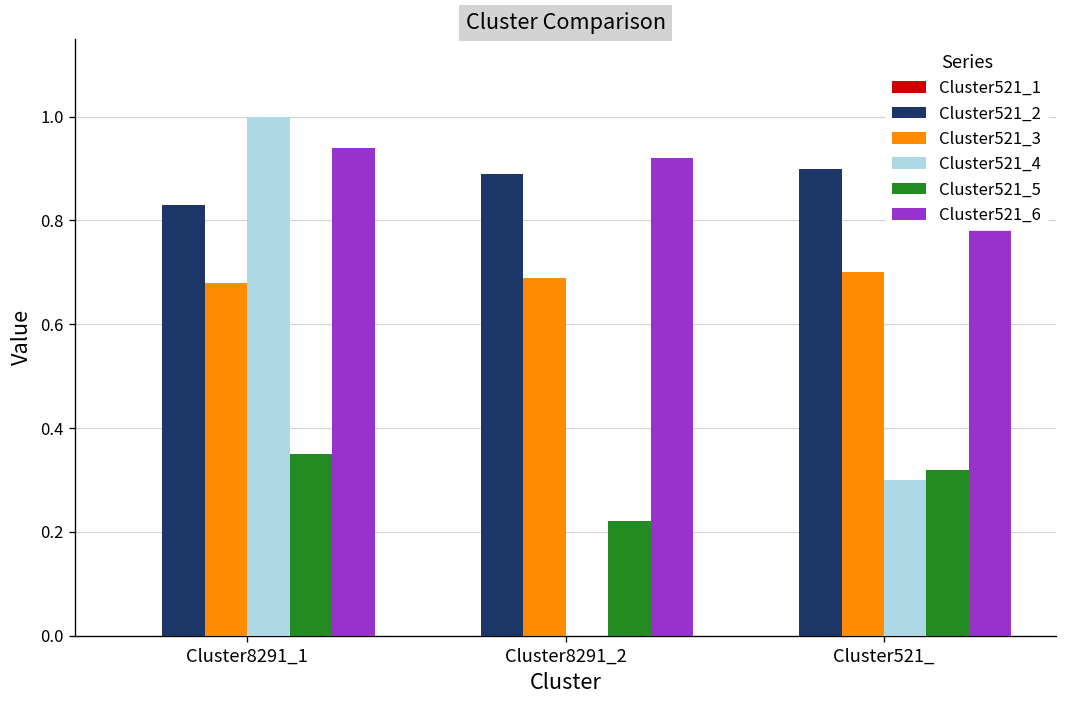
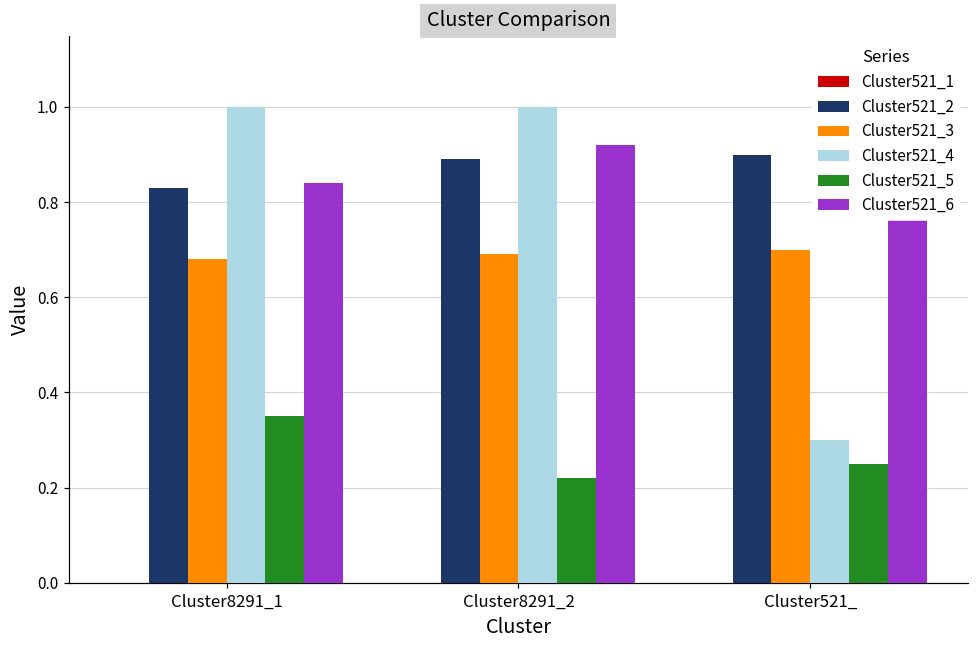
Cluster521_6, Cluster8291_1: 0.94 -> 0.84
Cluster521_4, Cluster8291_2: 0 -> 1
Cluster521_5, Cluster521_: 0.32 -> 0.25
